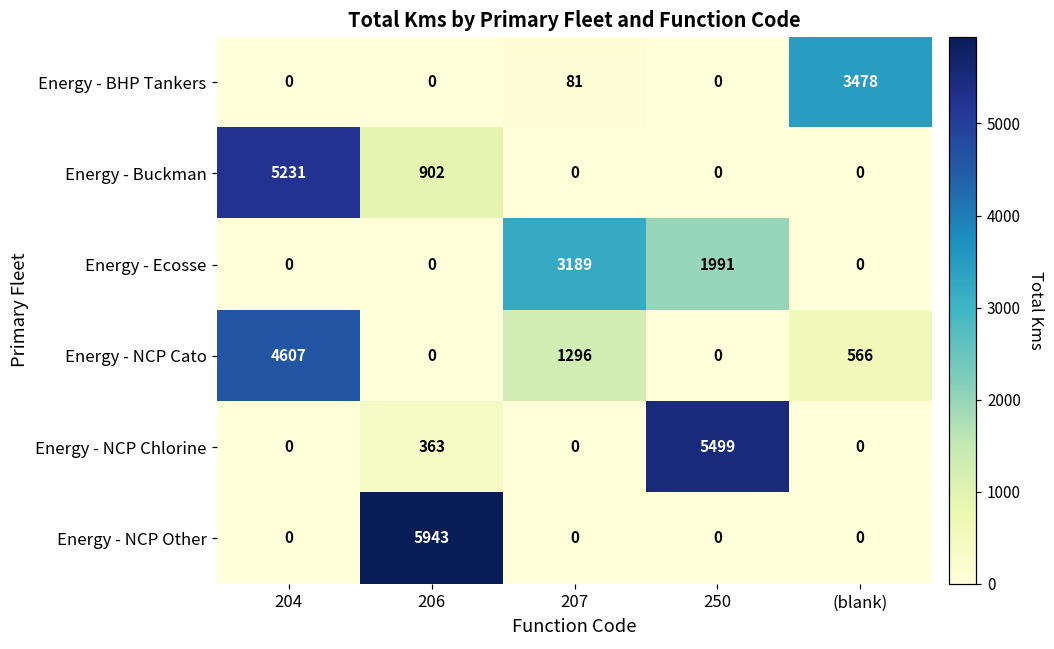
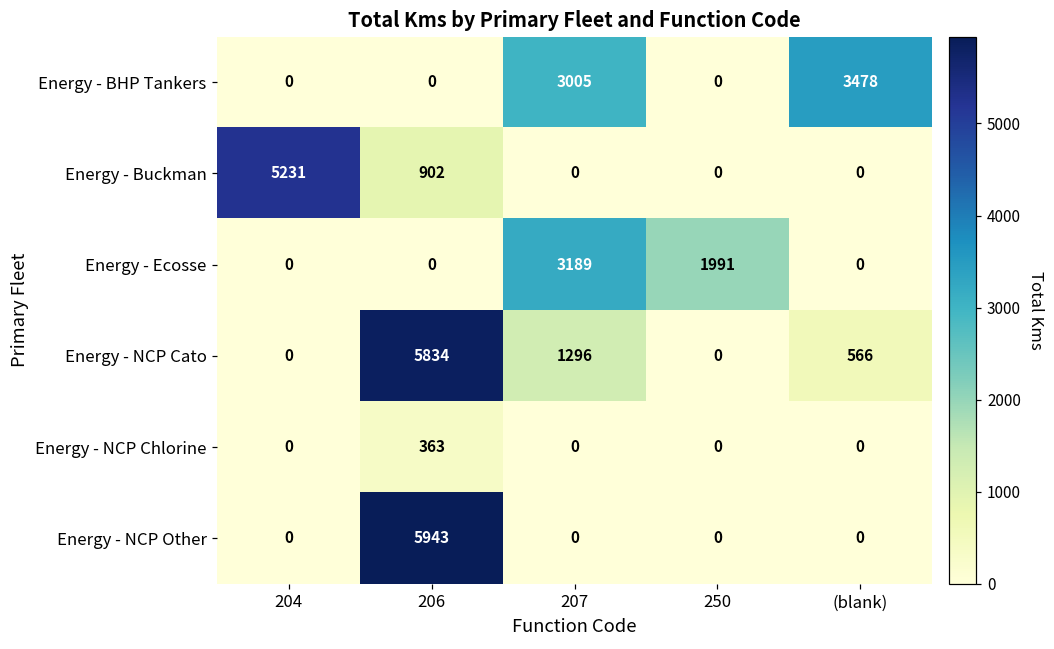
Energy - BHP Tankers, 207: 81 -> 3005
Energy - NCP Cato, 204: 4607 -> 0
Energy - NCP Cato, 206: 0 -> 5834
Energy - NCP Chlorine, 250: 5499 -> 0
